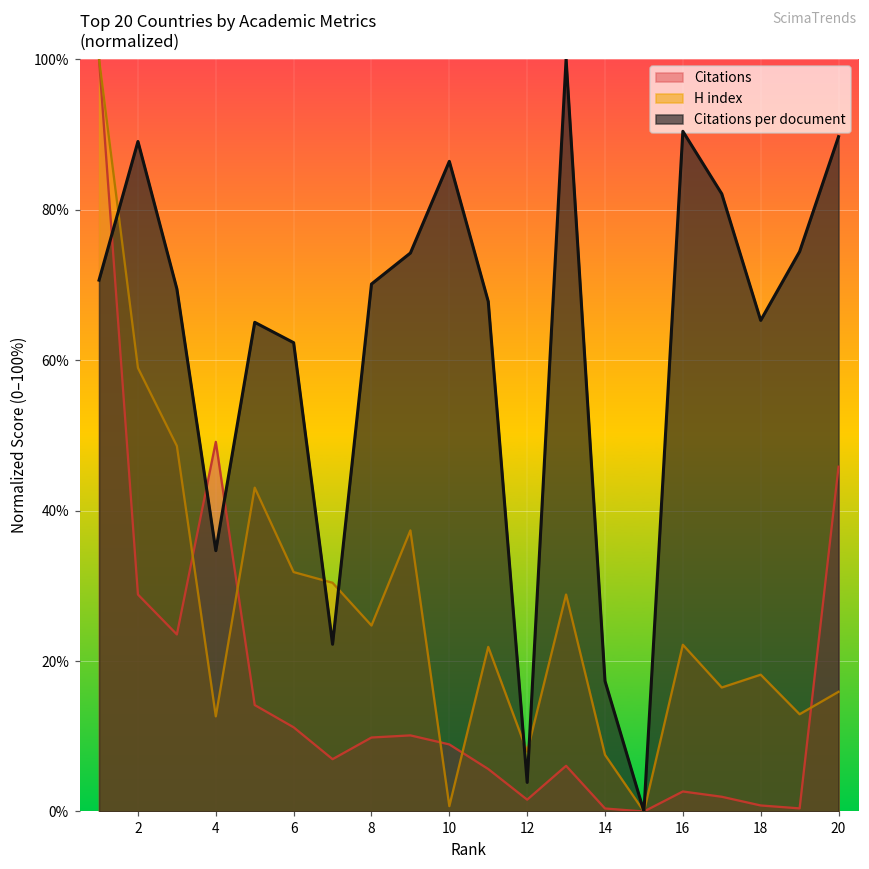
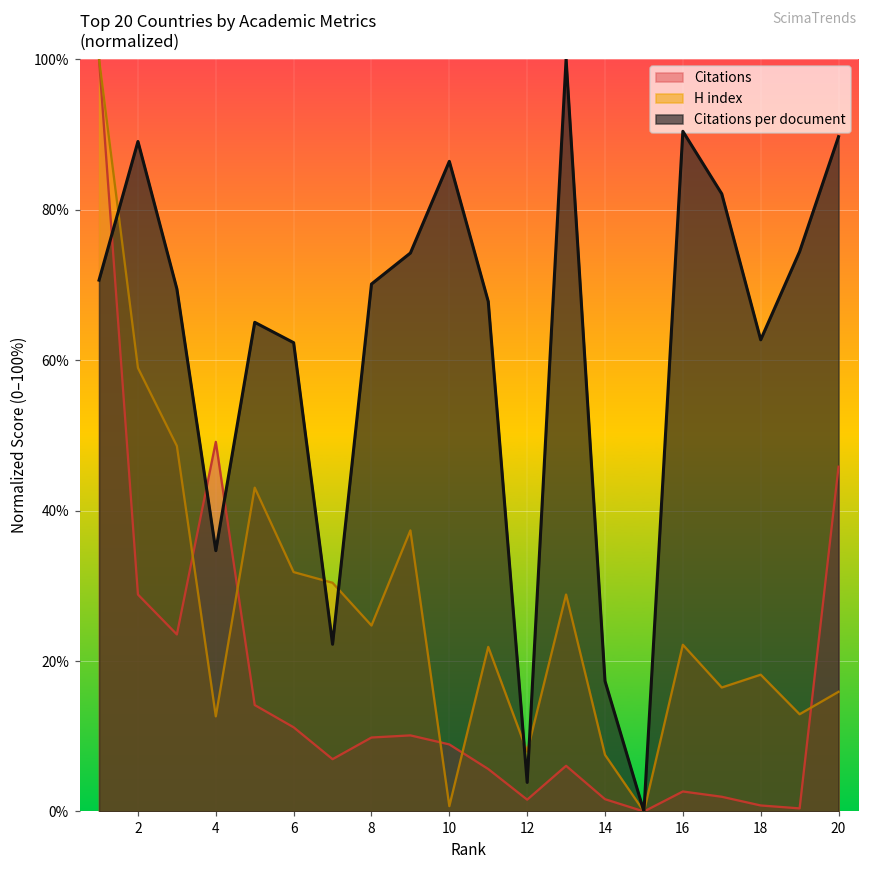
Citations, 14: 0% -> 2%
Citations per document, 18: 65% -> 63%
